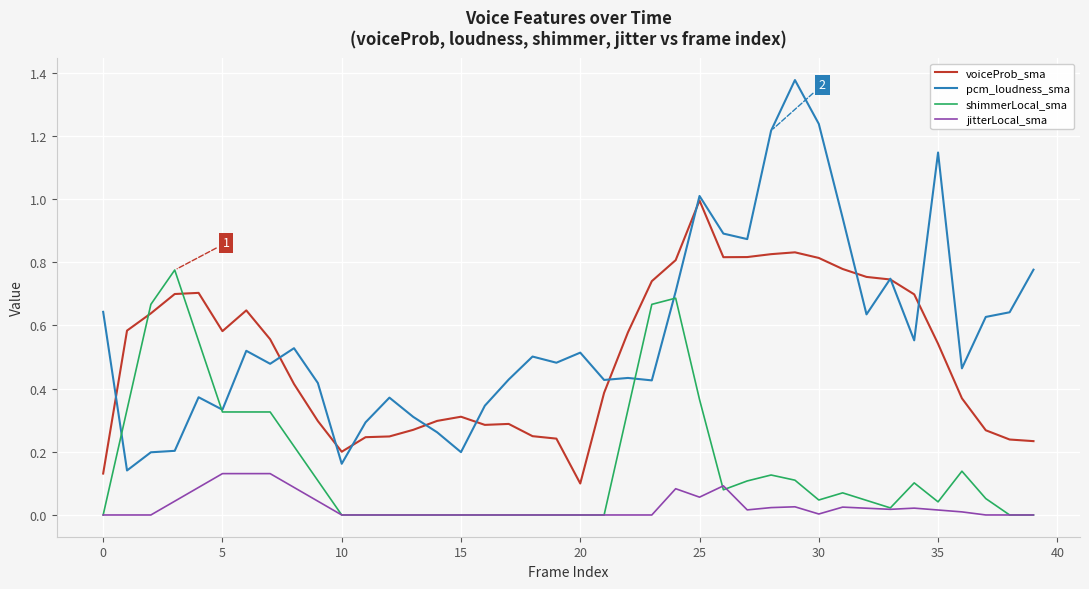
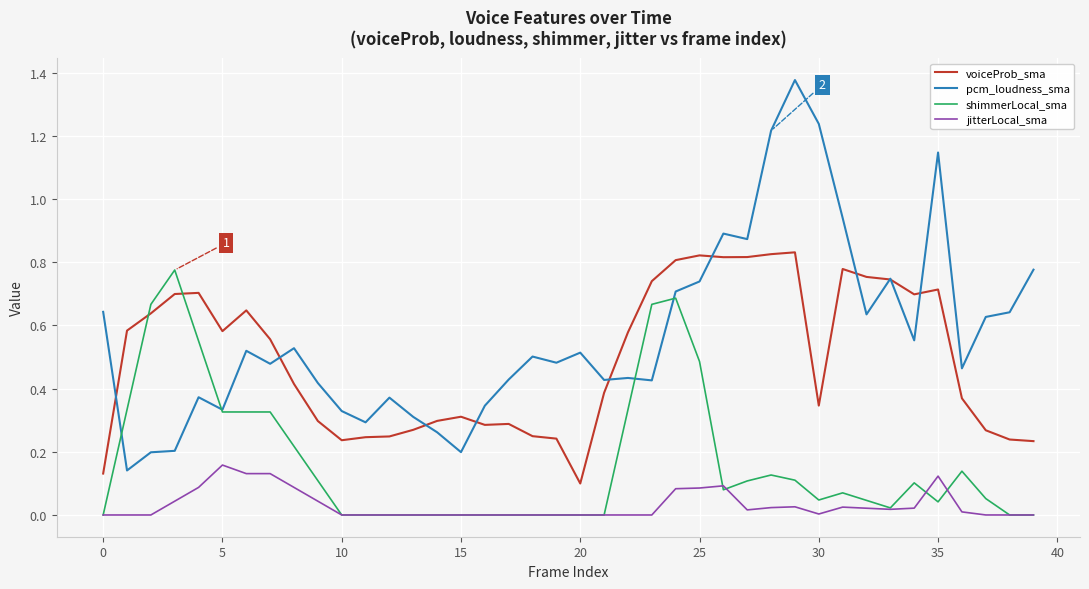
jitterLocal_sma, 5: 0.13 -> 0.16
voiceProb_sma, 10: 0.20 -> 0.24
pcm_loudness_sma, 10: 0.16 -> 0.33
voiceProb_sma, 25: 1.00 -> 0.82
pcm_loudness_sma, 25: 1.01 -> 0.74
shimmerLocal_sma, 25: 0.37 -> 0.49
jitterLocal_sma, 25: 0.06 -> 0.09
voiceProb_sma, 30: 0.81 -> 0.35
voiceProb_sma, 35: 0.54 -> 0.71
jitterLocal_sma, 35: 0.02 -> 0.12
